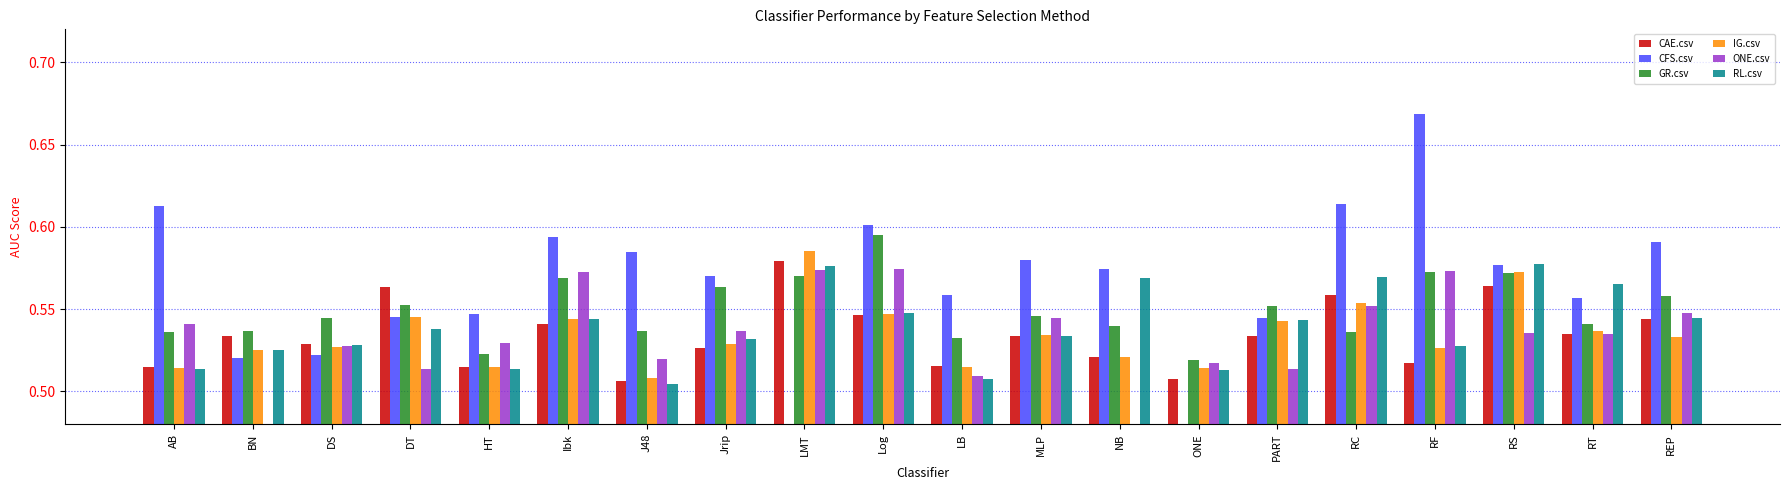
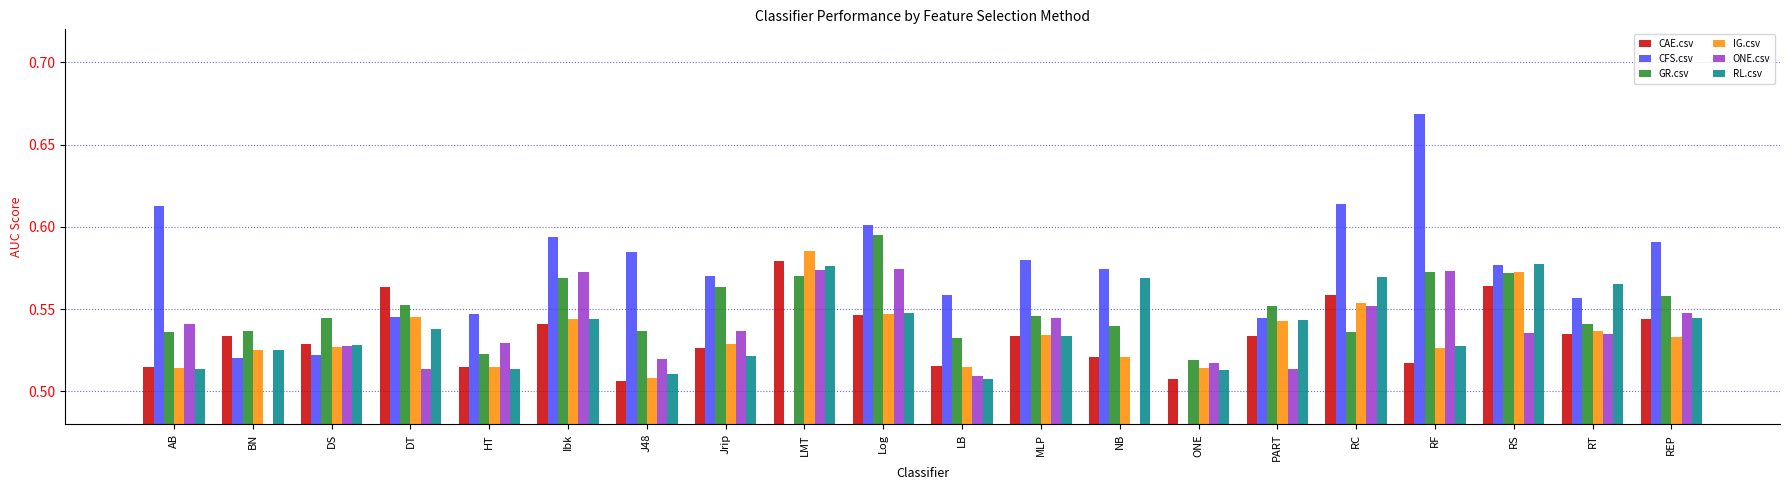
RL.csv, J48: 0.505 -> 0.510
RL.csv, Jrip: 0.532 -> 0.521
